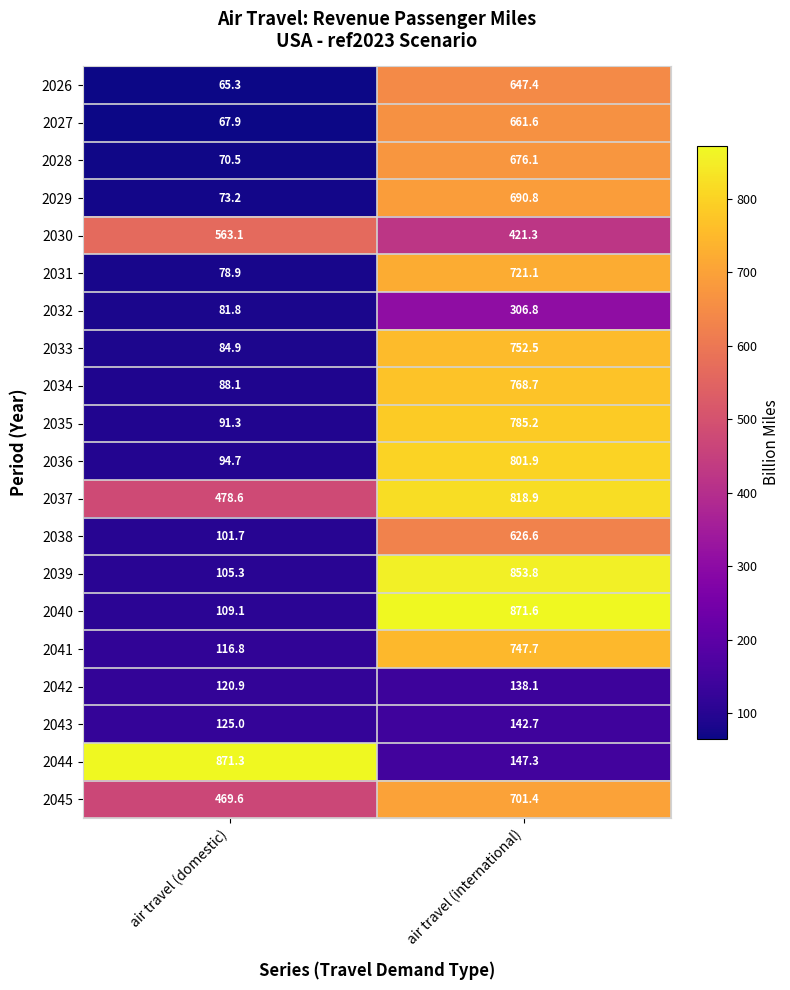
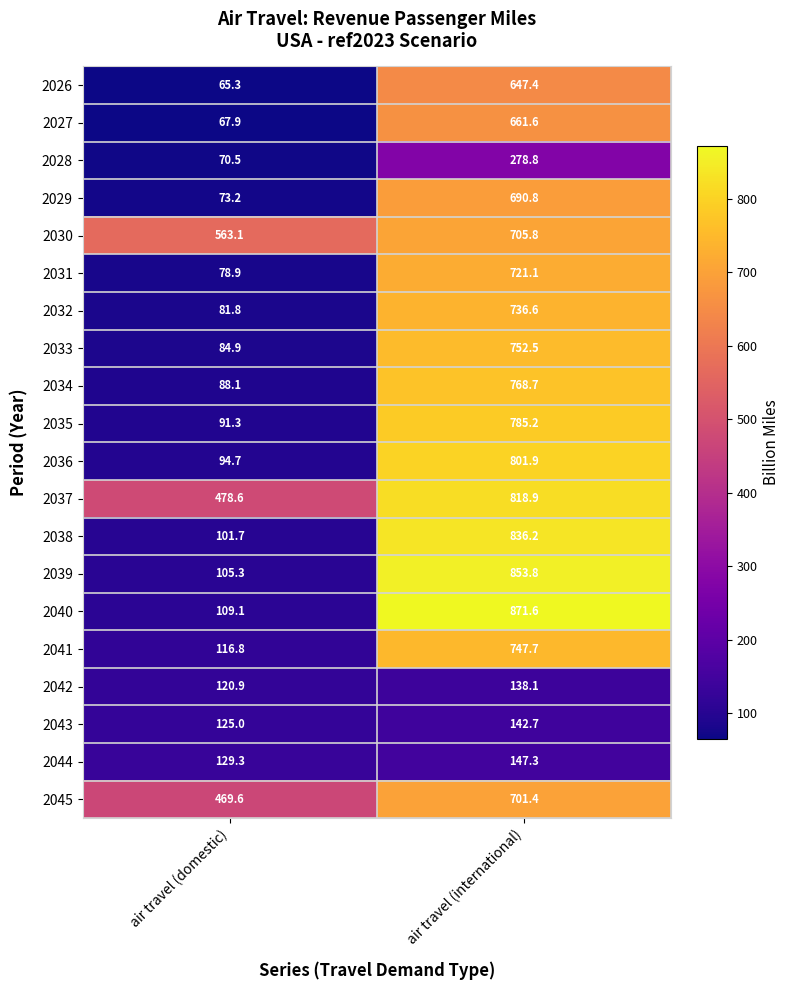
2028, air travel (international): 676.1 -> 278.8
2030, air travel (international): 421.3 -> 705.8
2032, air travel (international): 306.8 -> 736.6
2038, air travel (international): 626.6 -> 836.2
2044, air travel (domestic): 871.3 -> 129.3
